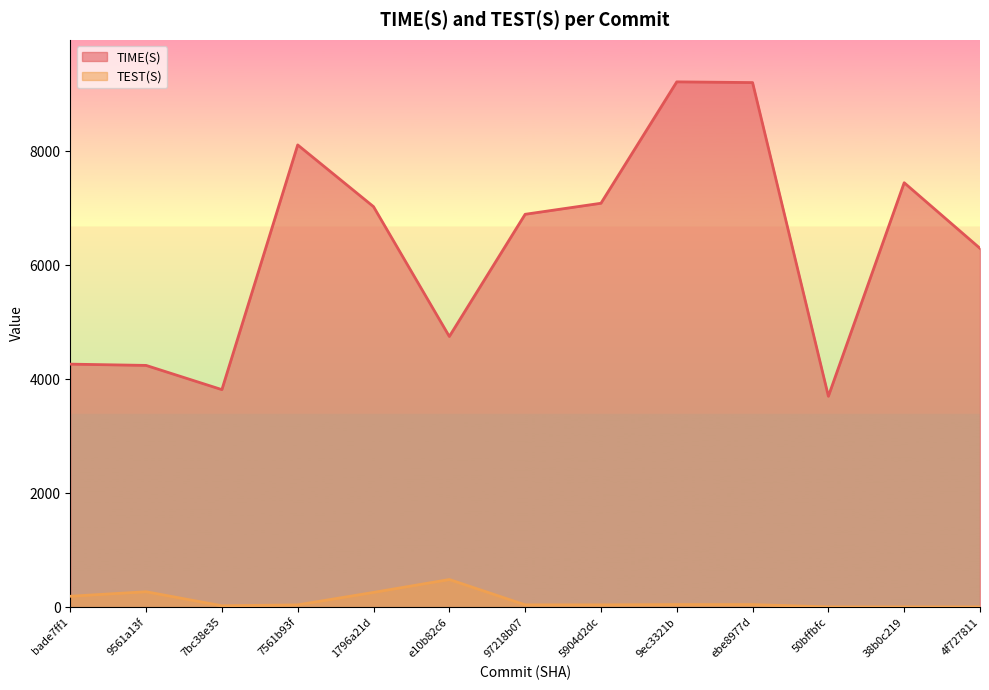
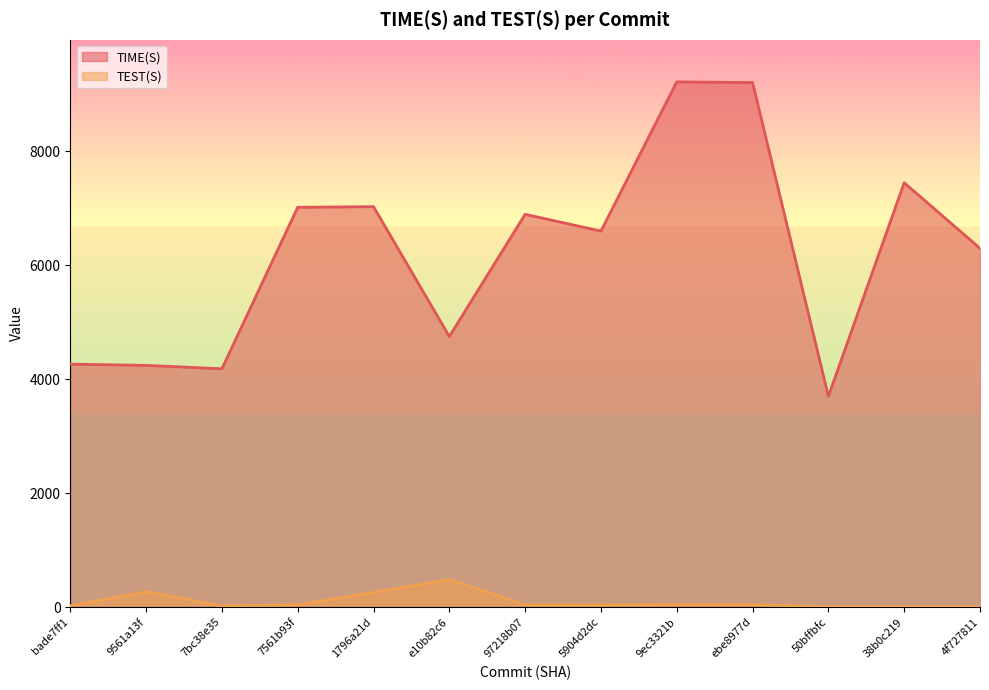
TEST(S), bade7ff1: 200 -> 0
TIME(S), 7bc38e35: 3800 -> 4200
TIME(S), 7561b93f: 8100 -> 7000
TIME(S), 5904d2dc: 7100 -> 6600
